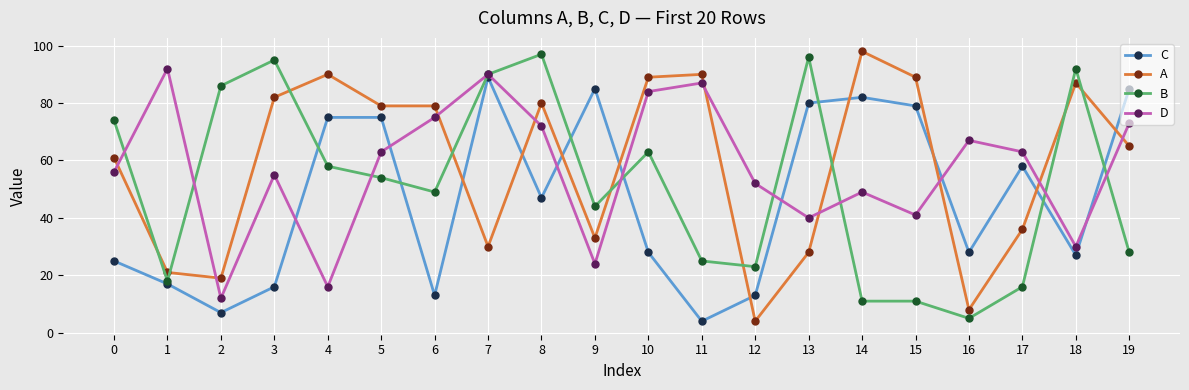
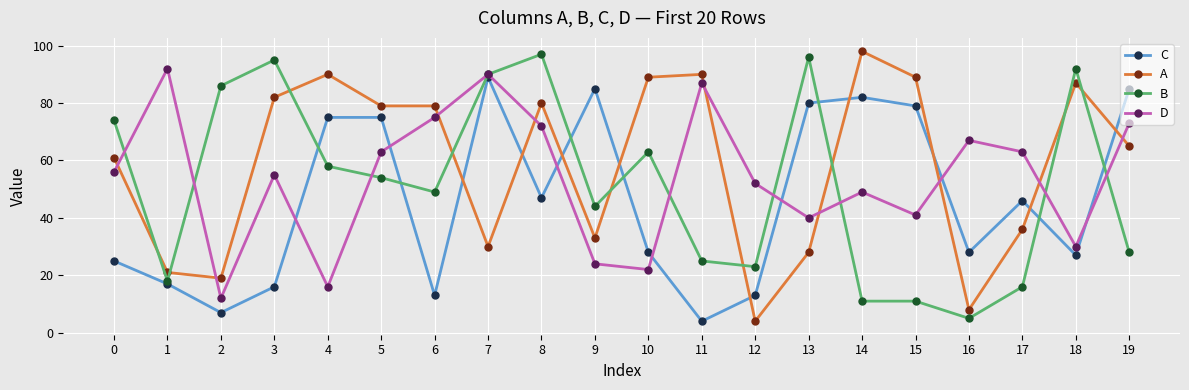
D, 10: 84 -> 22
C, 17: 58 -> 46
